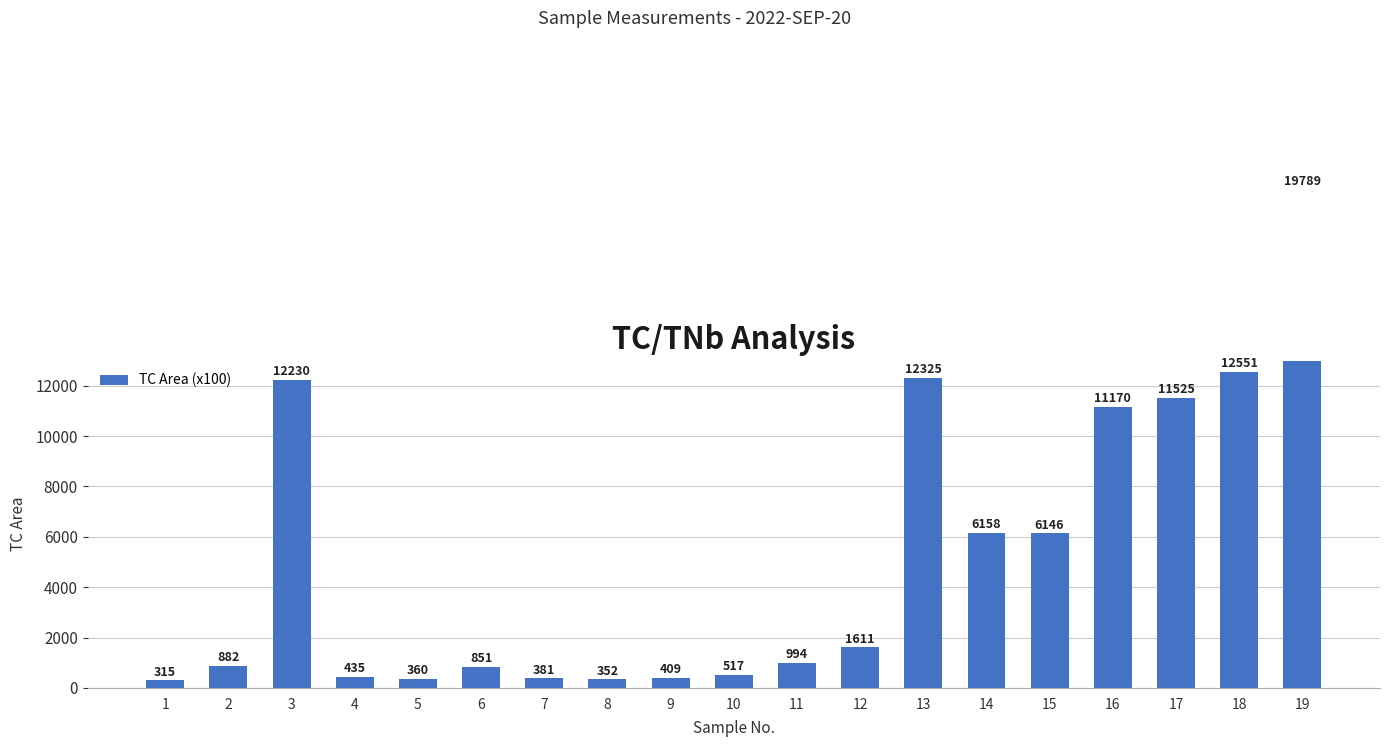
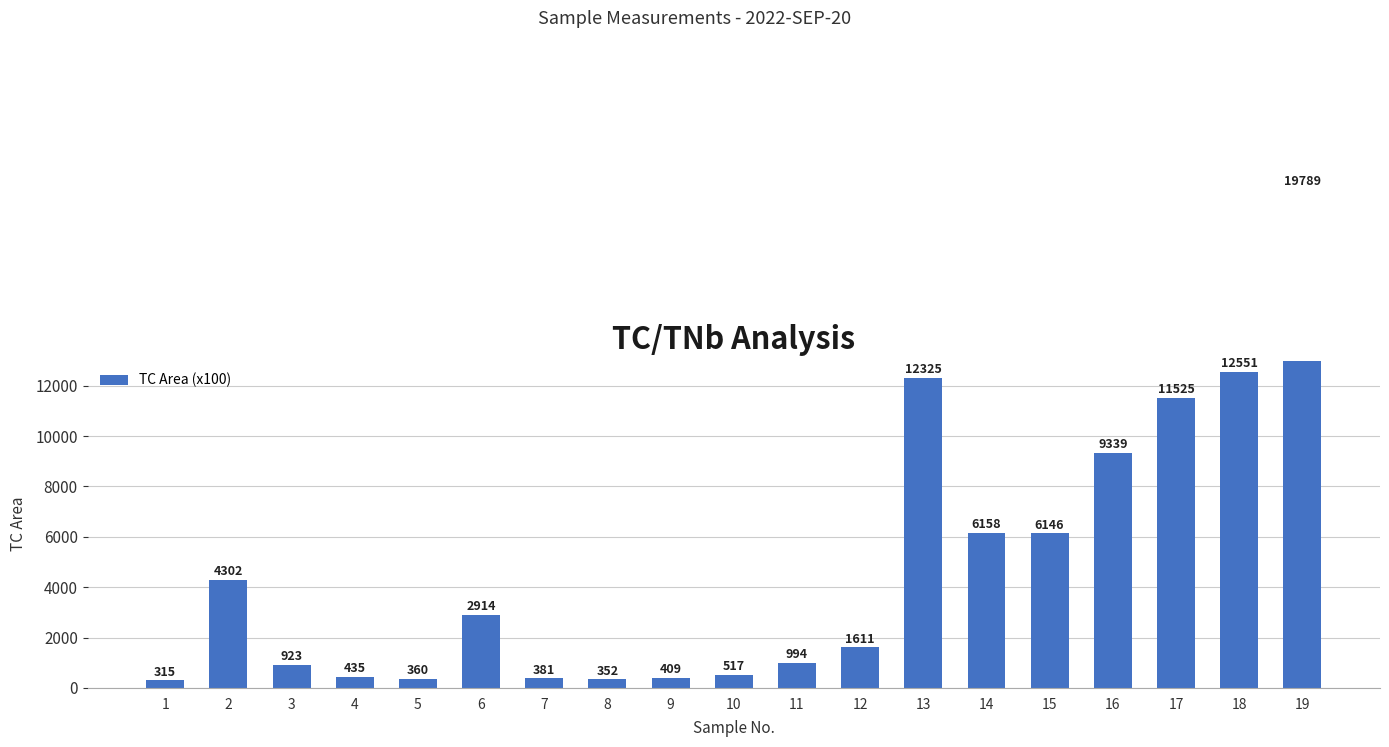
2: 882 -> 4302
3: 12230 -> 923
6: 851 -> 2914
16: 11170 -> 9339
